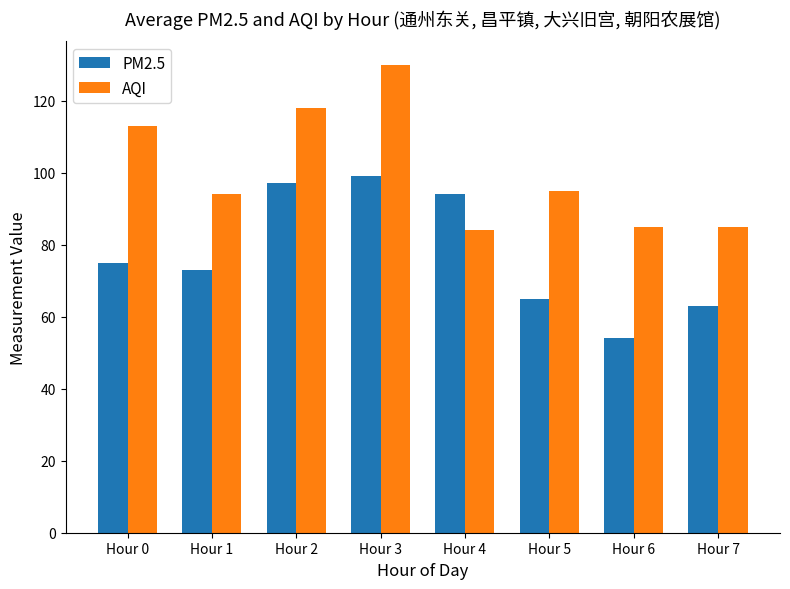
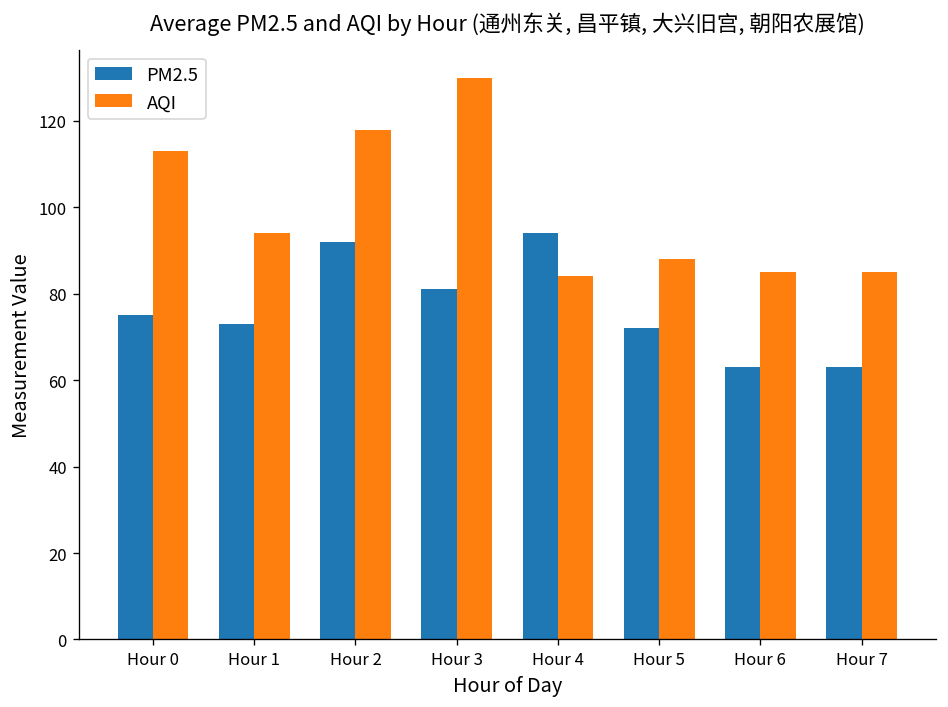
PM2.5, Hour 2: 97 -> 92
PM2.5, Hour 3: 99 -> 81
PM2.5, Hour 5: 65 -> 72
AQI, Hour 5: 95 -> 88
PM2.5, Hour 6: 54 -> 63
